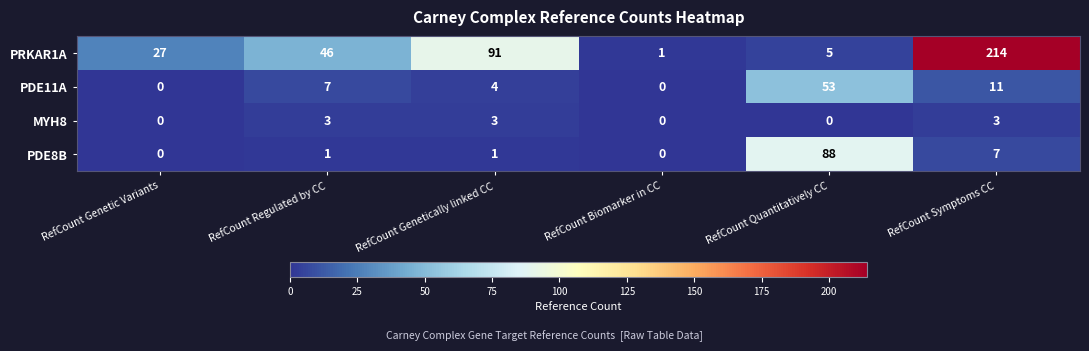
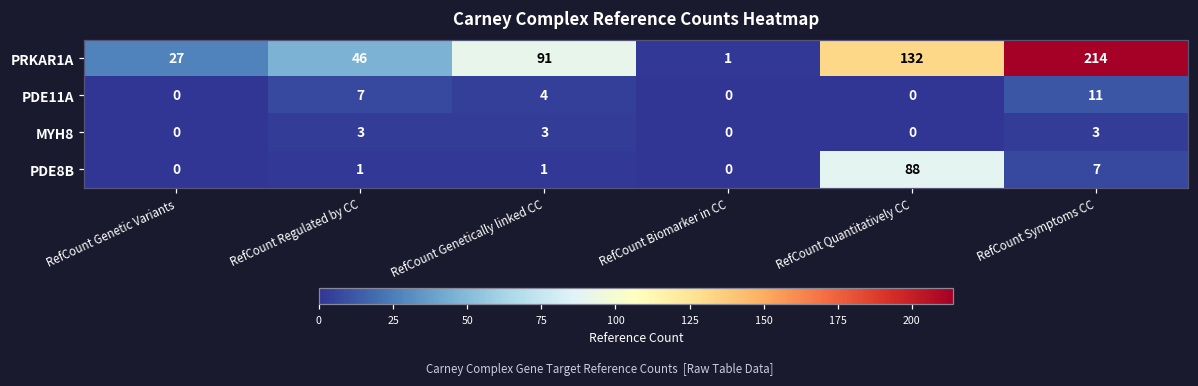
PRKAR1A, RefCount Quantitatively CC: 5 -> 132
PDE11A, RefCount Quantitatively CC: 53 -> 0
